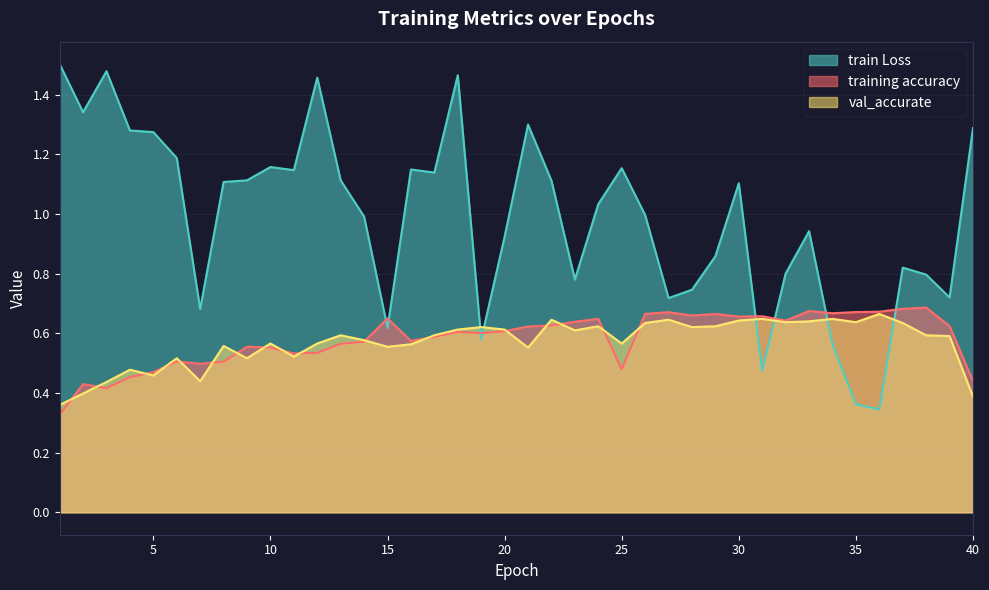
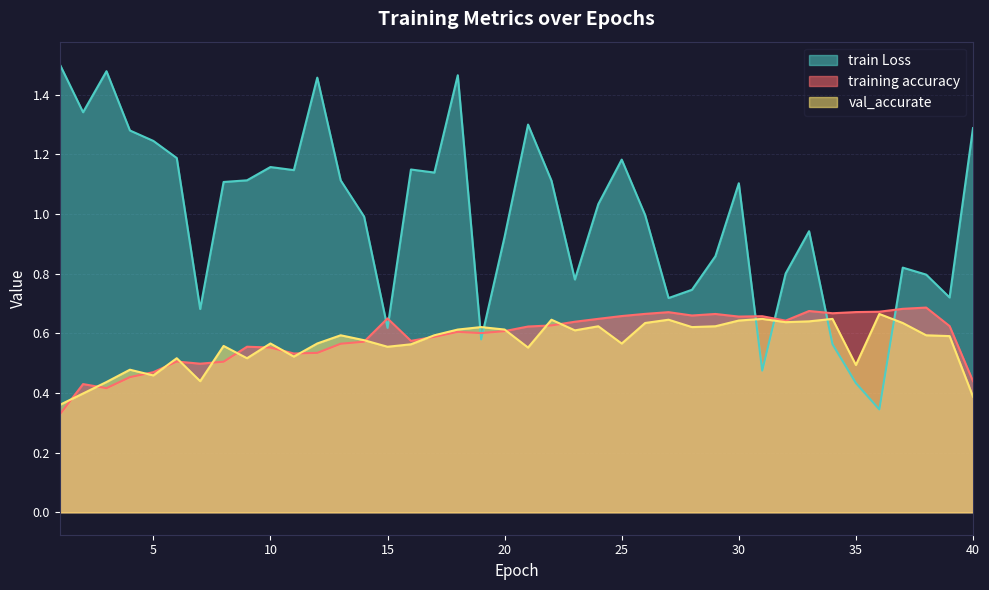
train Loss, 5: 1.27 -> 1.24
train Loss, 25: 1.15 -> 1.18
training accuracy, 25: 0.48 -> 0.66
train Loss, 35: 0.36 -> 0.43
val_accurate, 35: 0.64 -> 0.49
